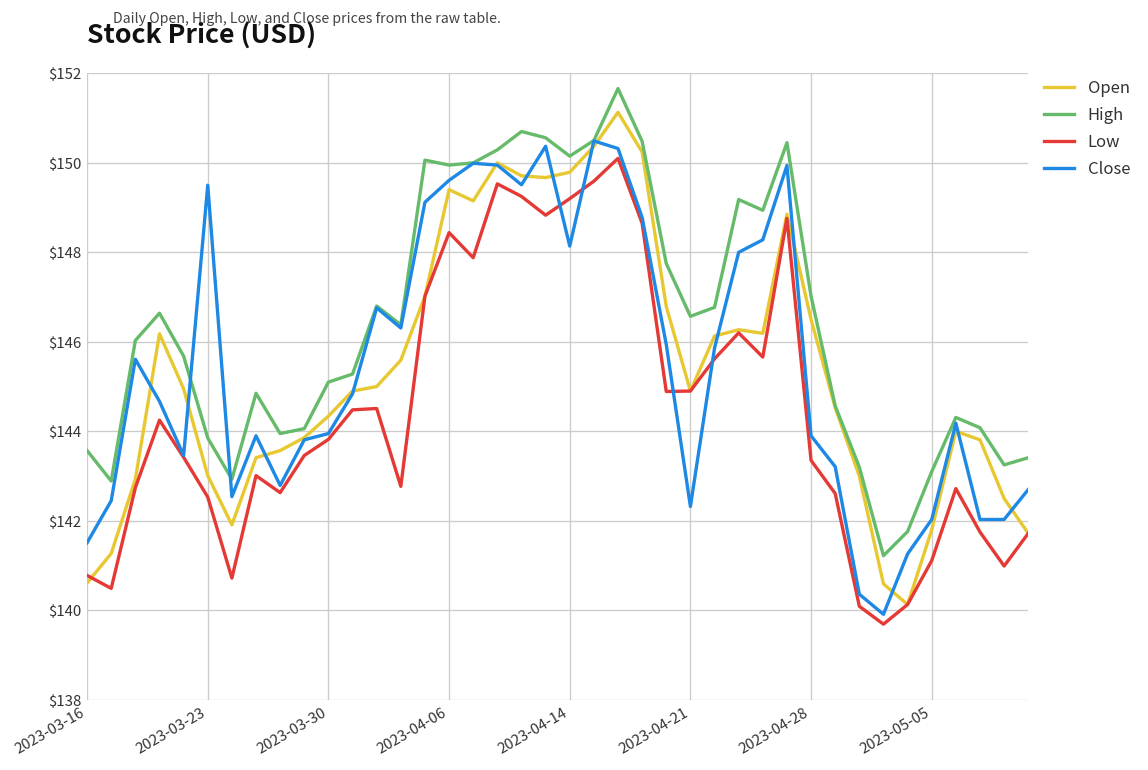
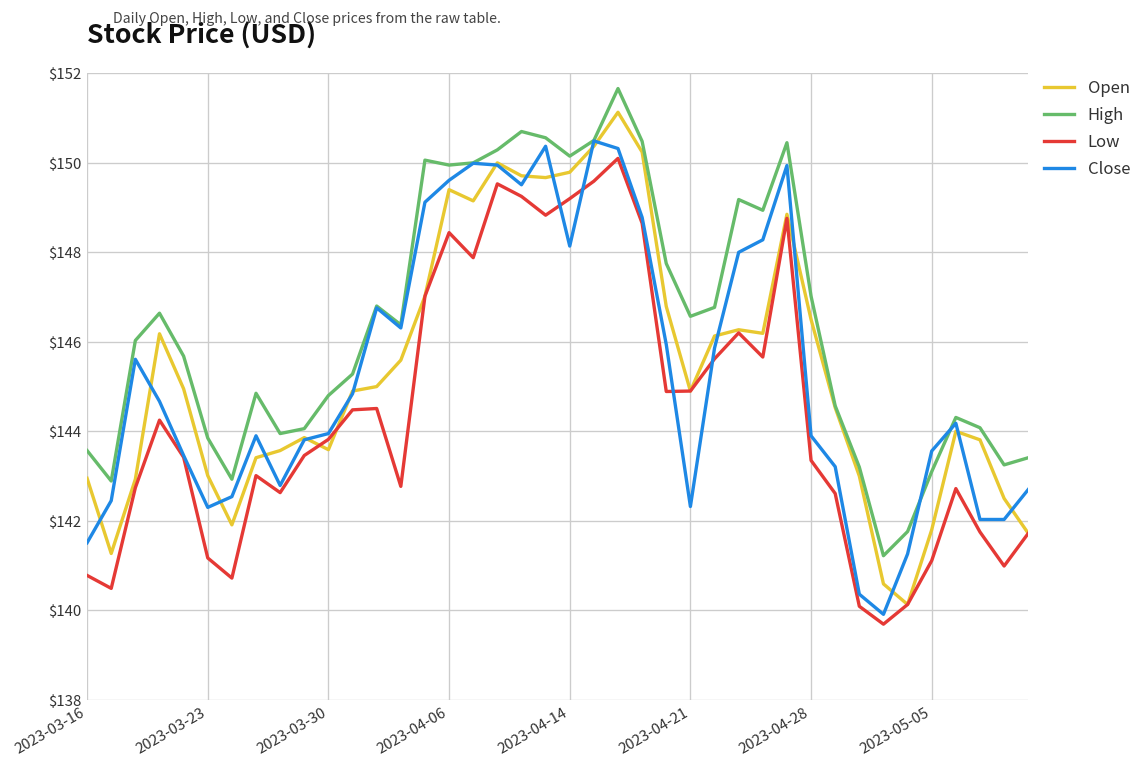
Open, 2023-03-16: $140.6 -> $143.0
Low, 2023-03-23: $142.5 -> $141.2
Close, 2023-03-23: $149.5 -> $142.3
Open, 2023-03-30: $144.3 -> $143.6
High, 2023-03-30: $145.1 -> $144.8
Close, 2023-05-05: $142.0 -> $143.6
